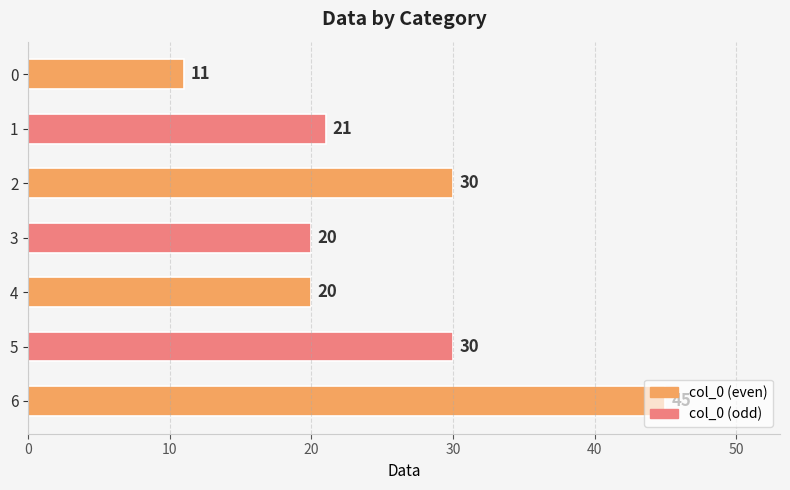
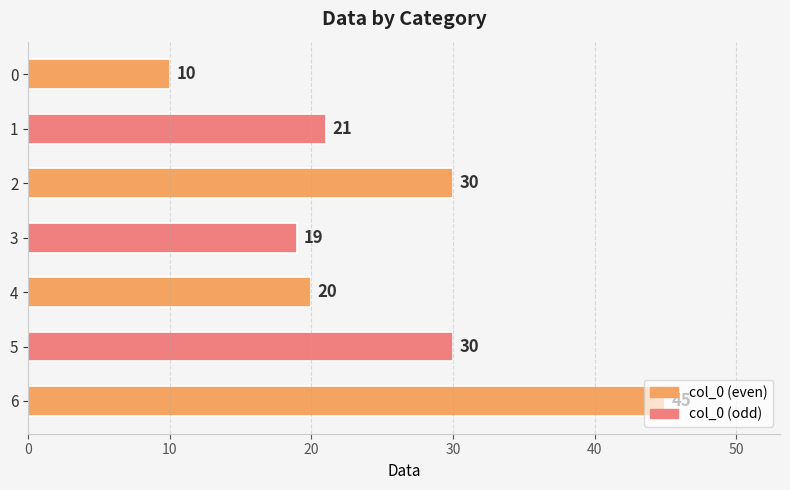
0: 11 -> 10
3: 20 -> 19
